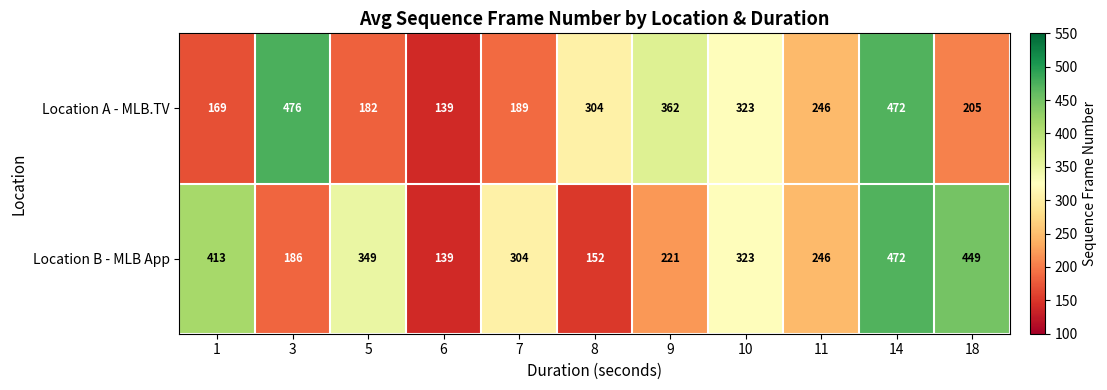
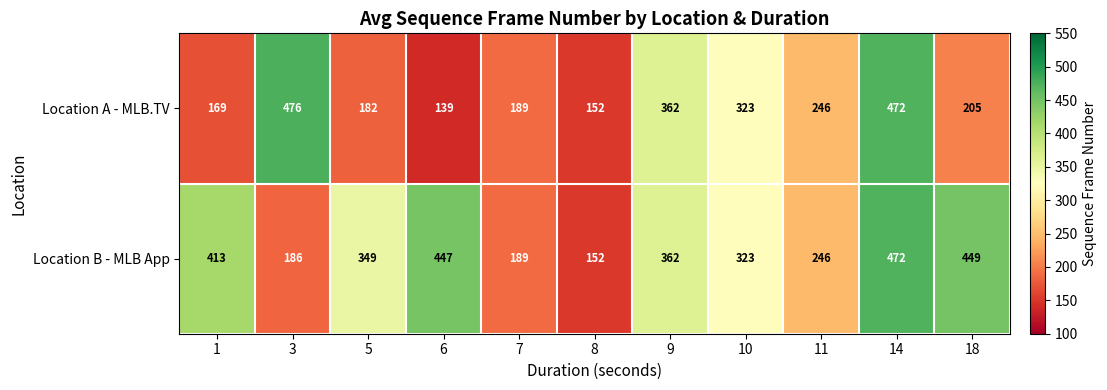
Location A - MLB.TV, 8: 304 -> 152
Location B - MLB App, 6: 139 -> 447
Location B - MLB App, 7: 304 -> 189
Location B - MLB App, 9: 221 -> 362
